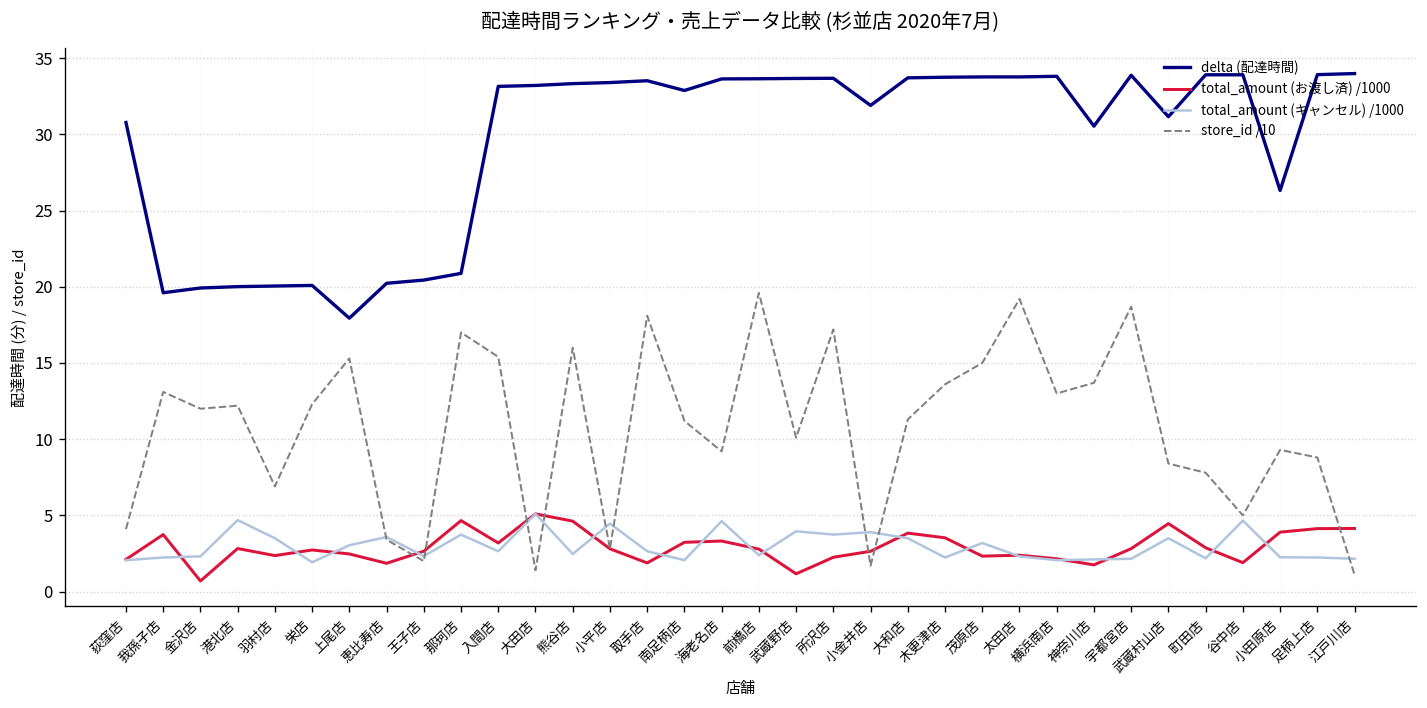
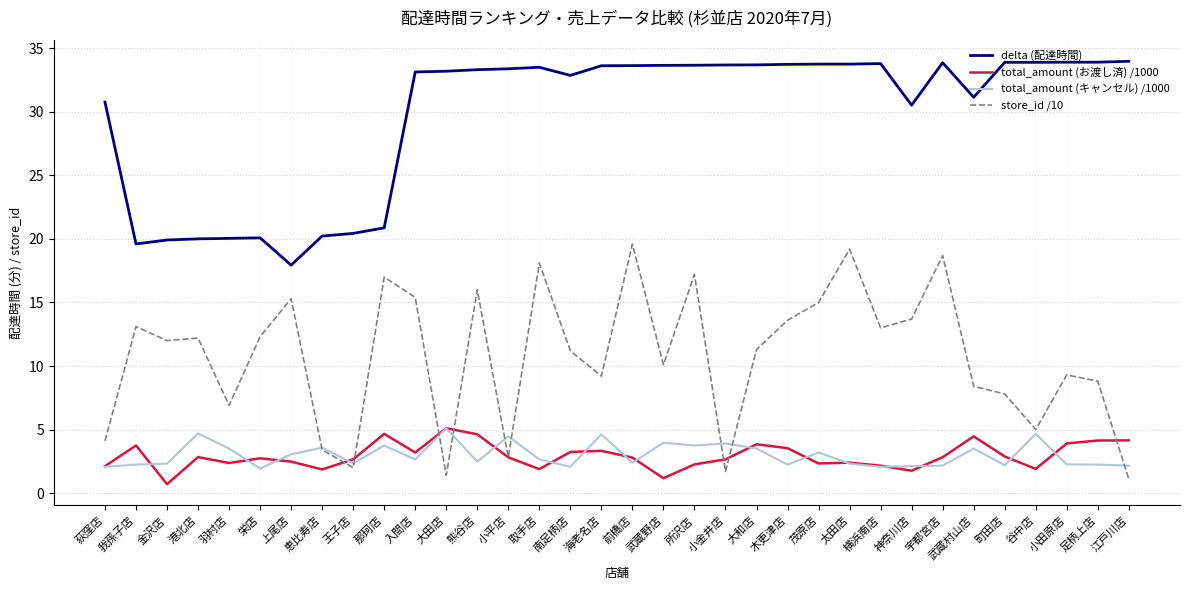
delta (配達時間), 小金井店: 31.9 -> 33.7
delta (配達時間), 小田原店: 26.3 -> 33.9
